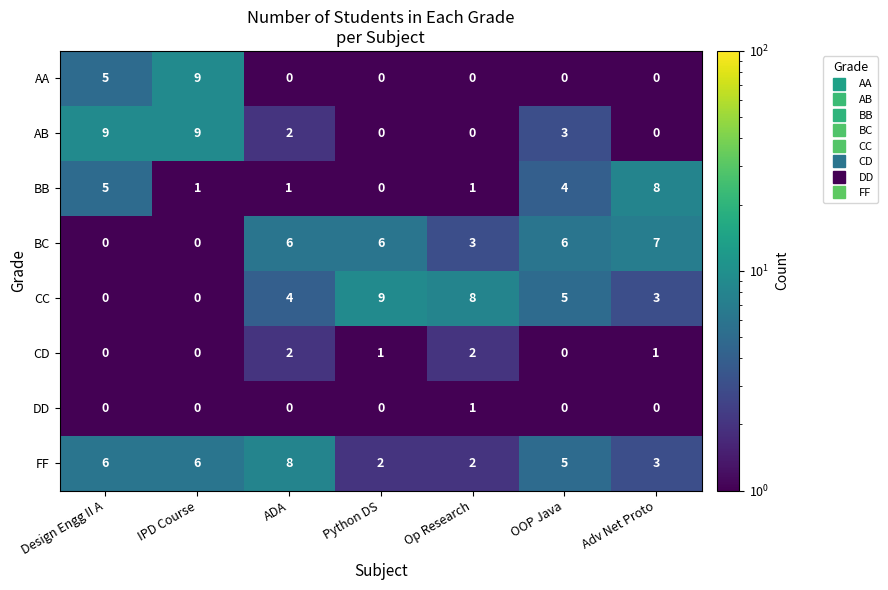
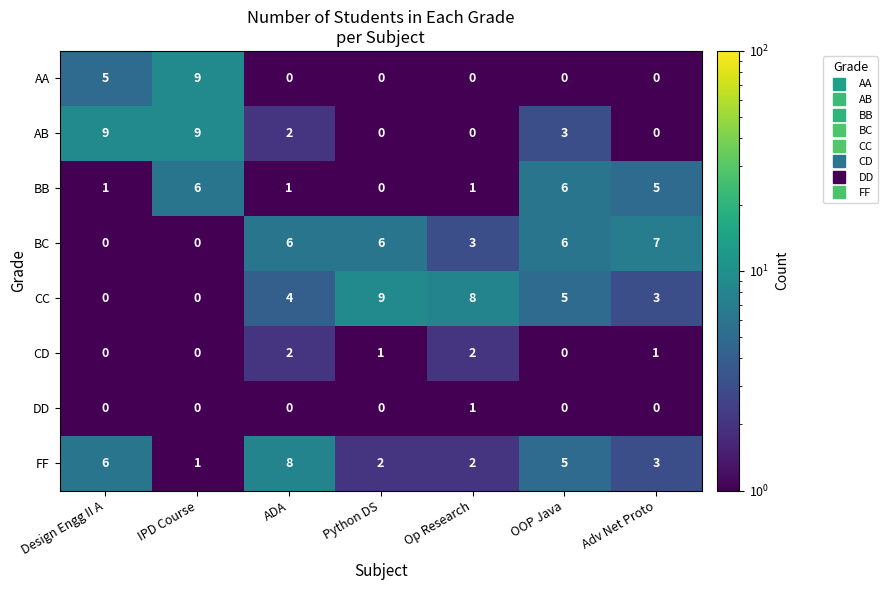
BB, Design Engg II A: 5 -> 1
BB, IPD Course: 1 -> 6
BB, OOP Java: 4 -> 6
BB, Adv Net Proto: 8 -> 5
FF, IPD Course: 6 -> 1
